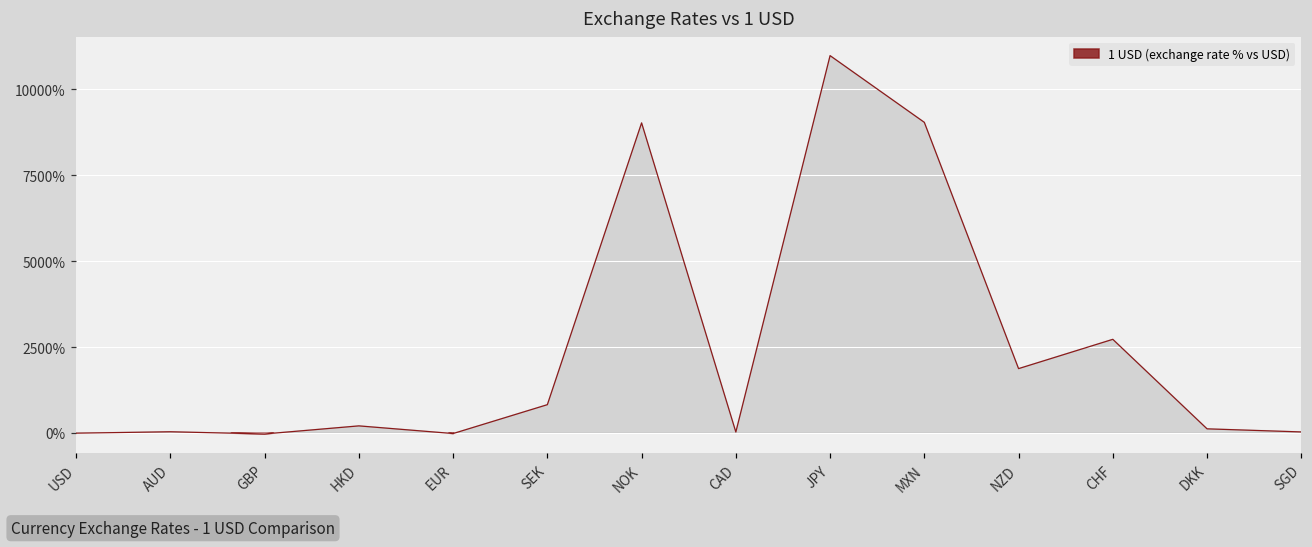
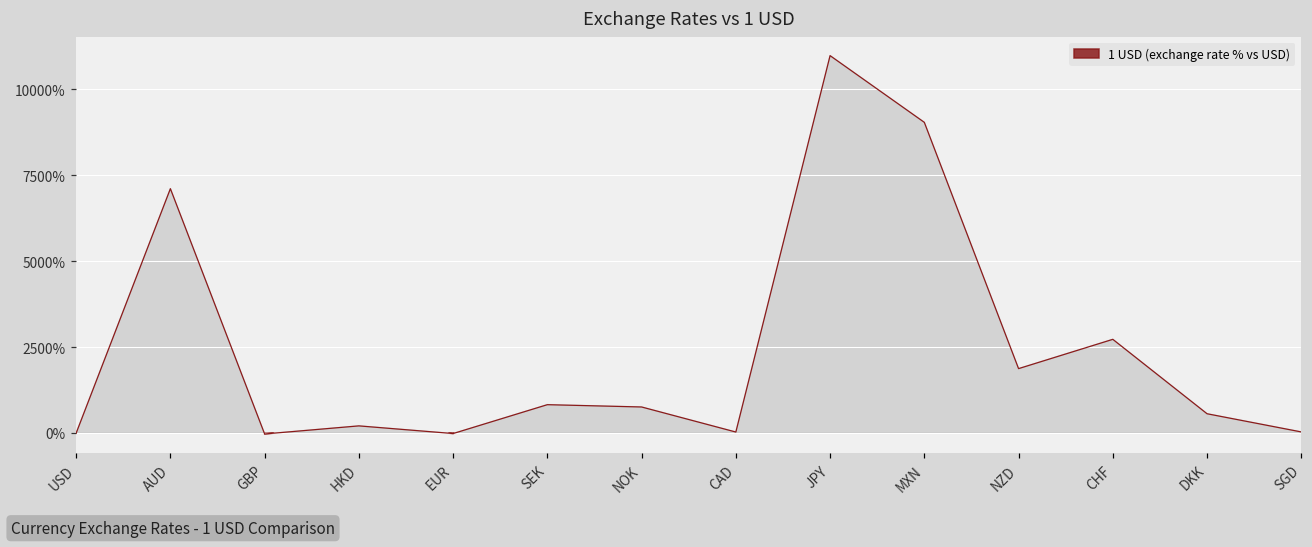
AUD: 0% -> 7100%
NOK: 9000% -> 800%
DKK: 100% -> 600%
